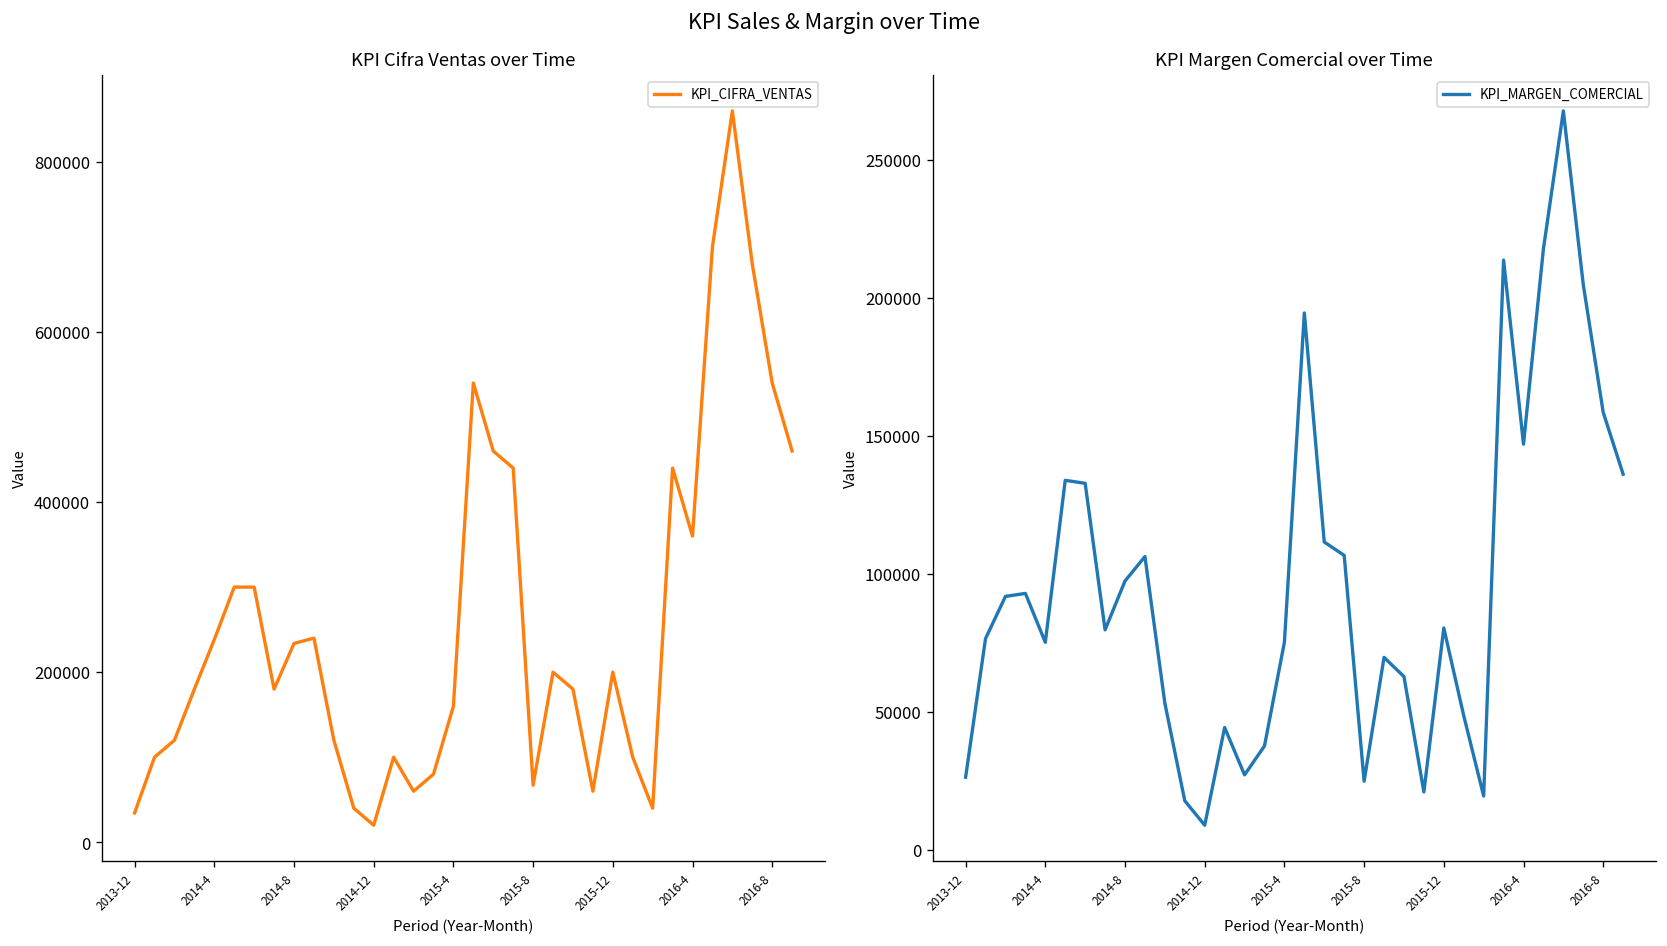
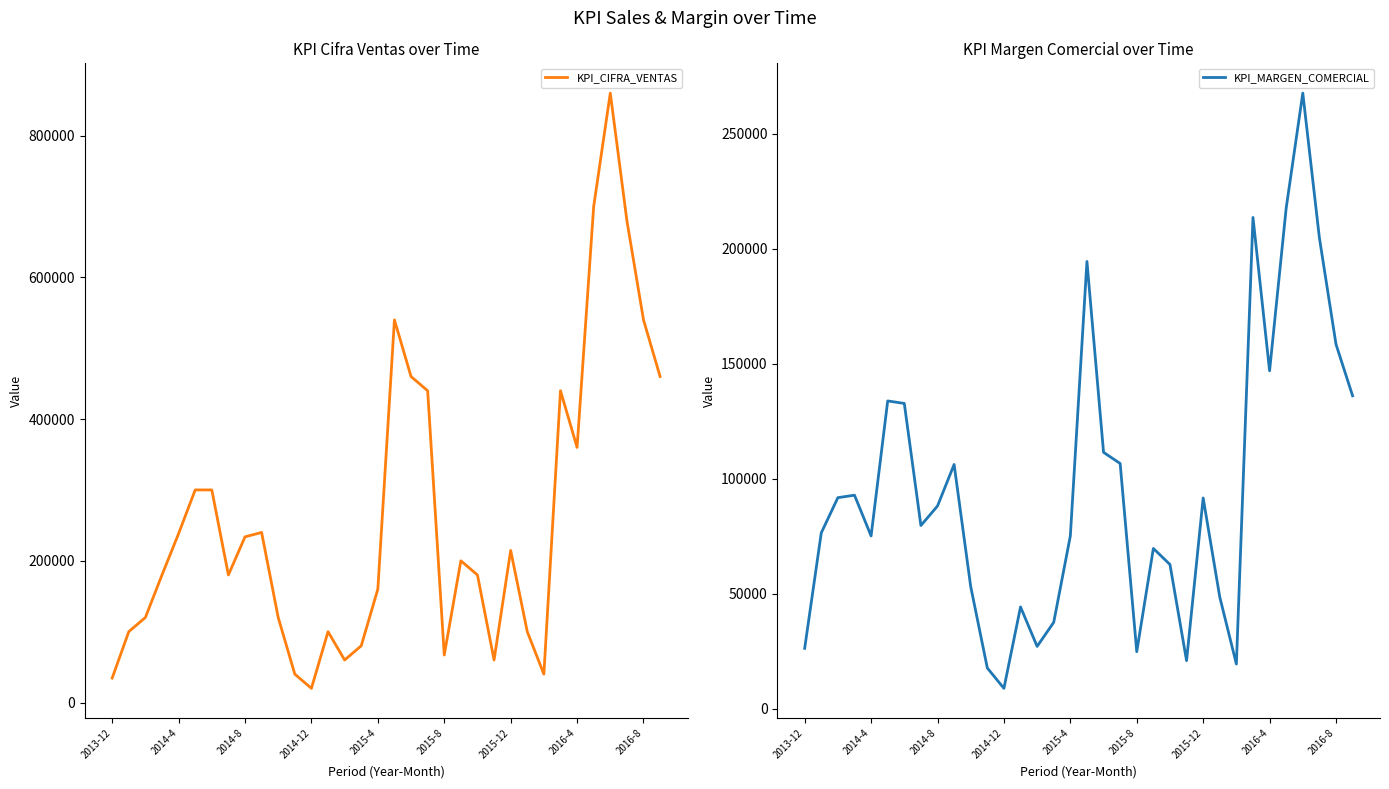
KPI Cifra Ventas over Time, 2015-12: 200000 -> 210000
KPI Margen Comercial over Time, 2014-8: 97000 -> 88000
KPI Margen Comercial over Time, 2015-12: 80000 -> 92000
